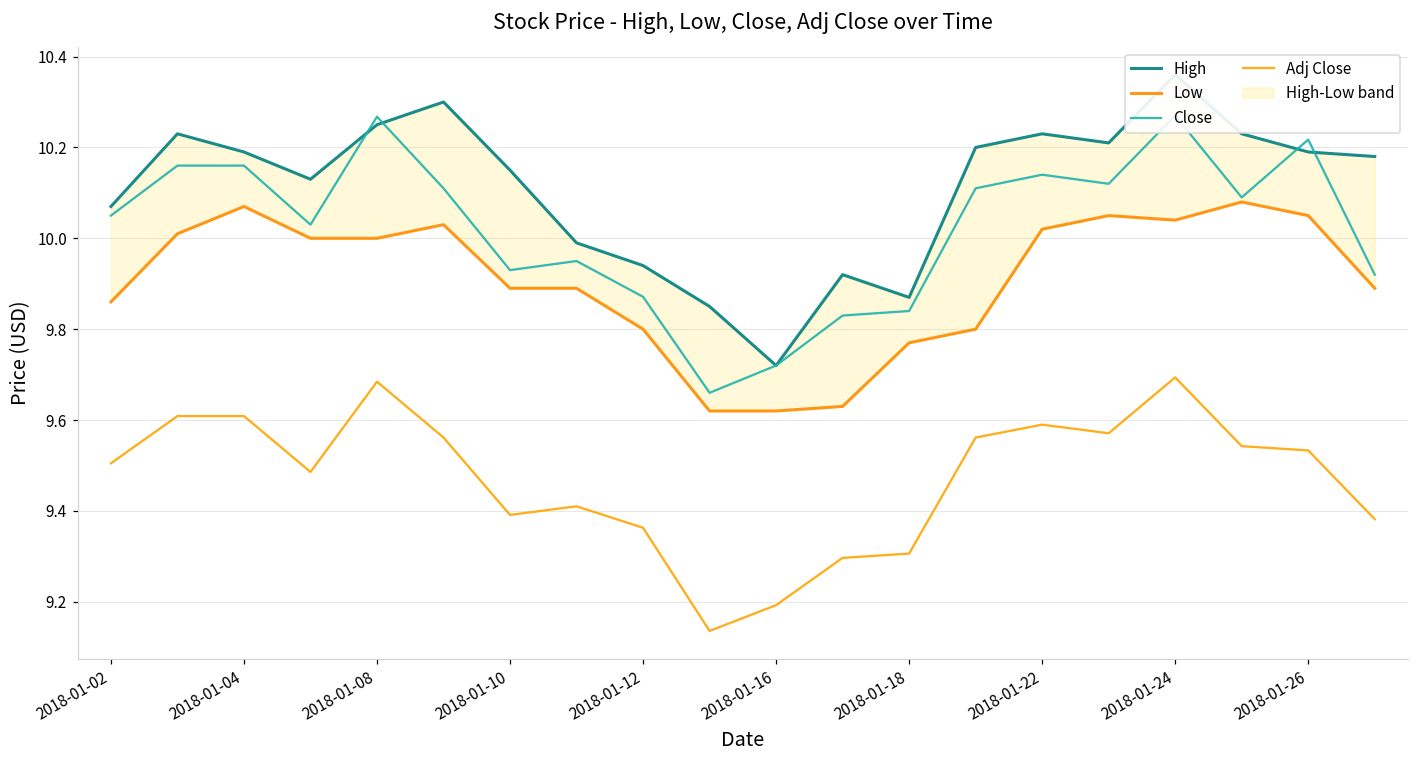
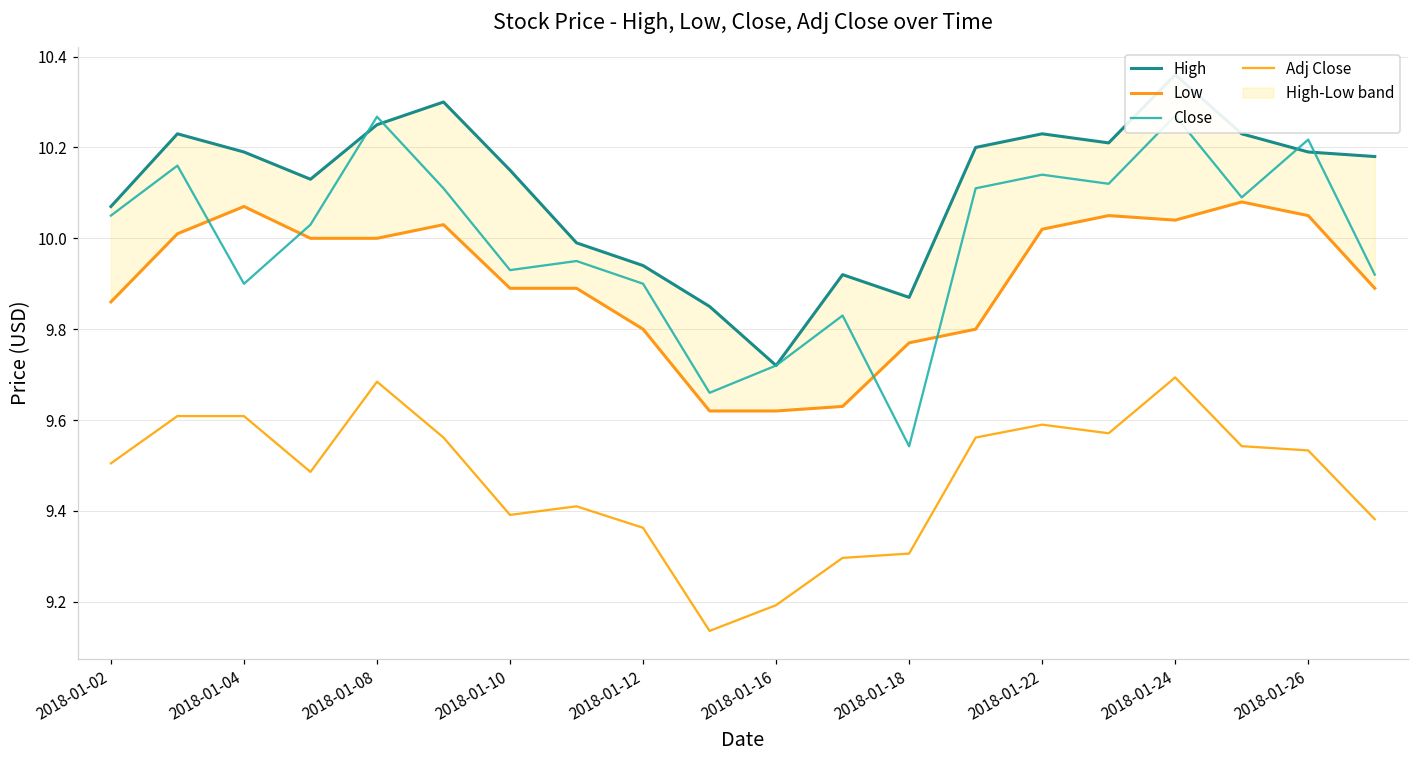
Close, 2018-01-04: 10.16 -> 9.90
Close, 2018-01-12: 9.87 -> 9.90
Close, 2018-01-18: 9.84 -> 9.54
